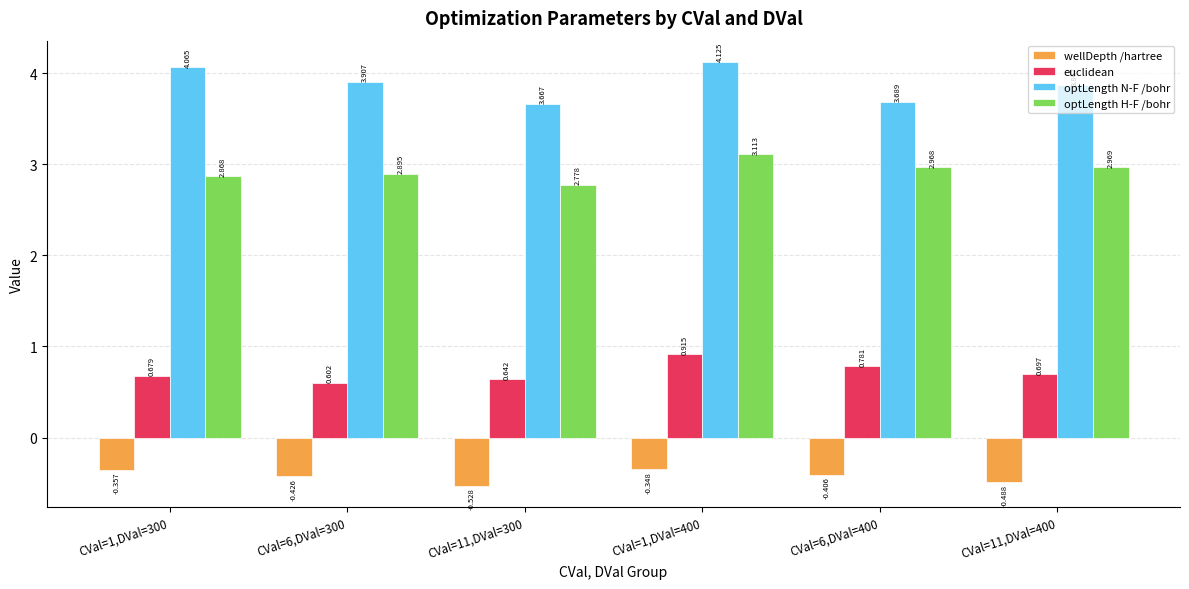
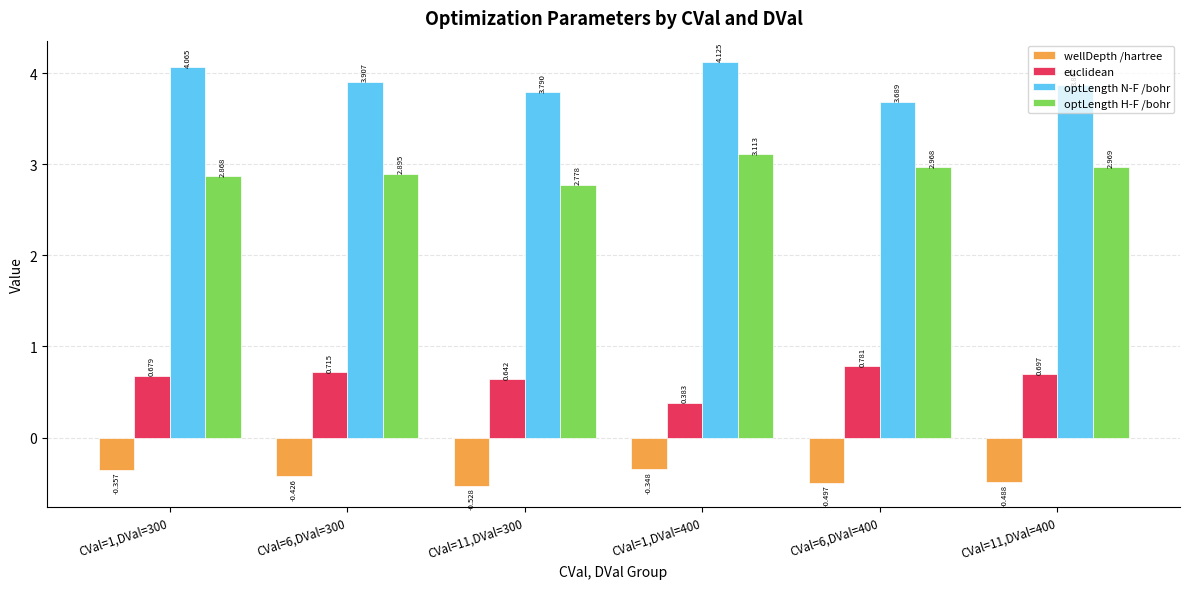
euclidean, CVal=6,DVal=300: 0.602 -> 0.715
optLength N-F /bohr, CVal=11,DVal=300: 3.667 -> 3.790
euclidean, CVal=1,DVal=400: 0.915 -> 0.383
wellDepth /hartree, CVal=6,DVal=400: -0.406 -> -0.497
